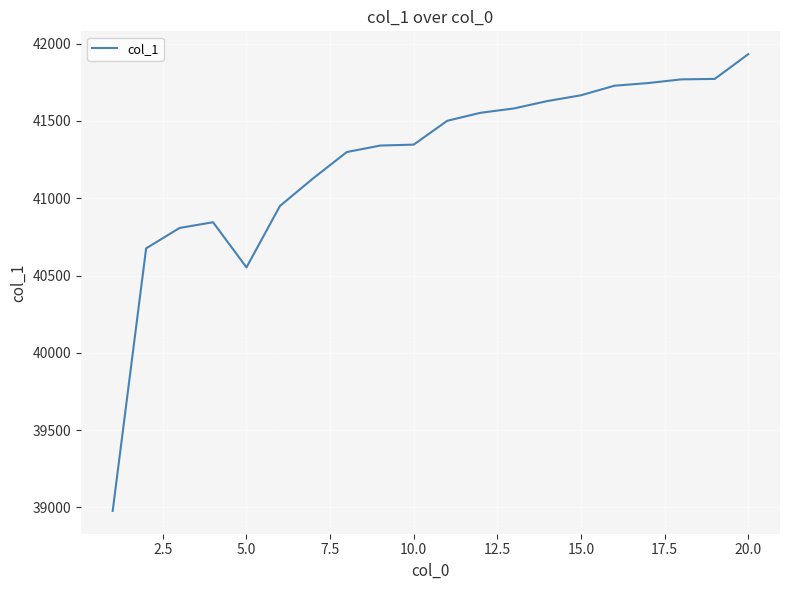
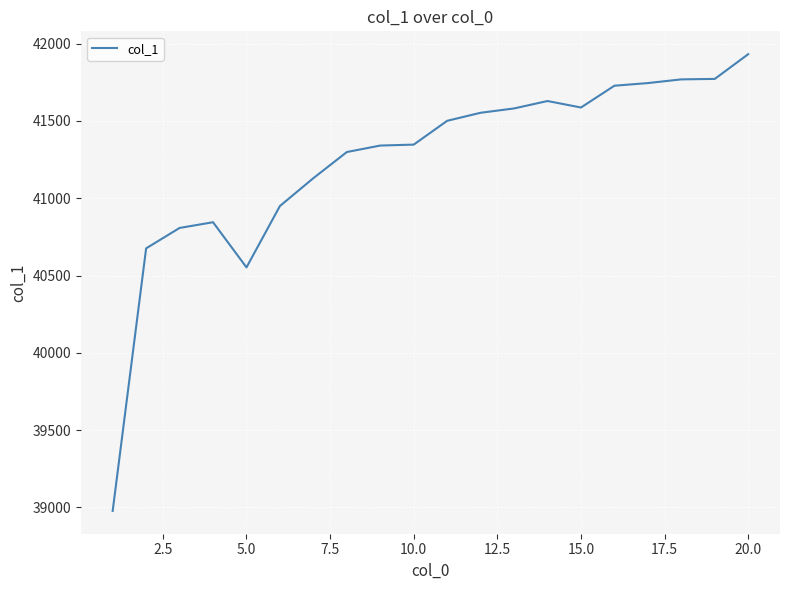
15.0: 41670 -> 41590
